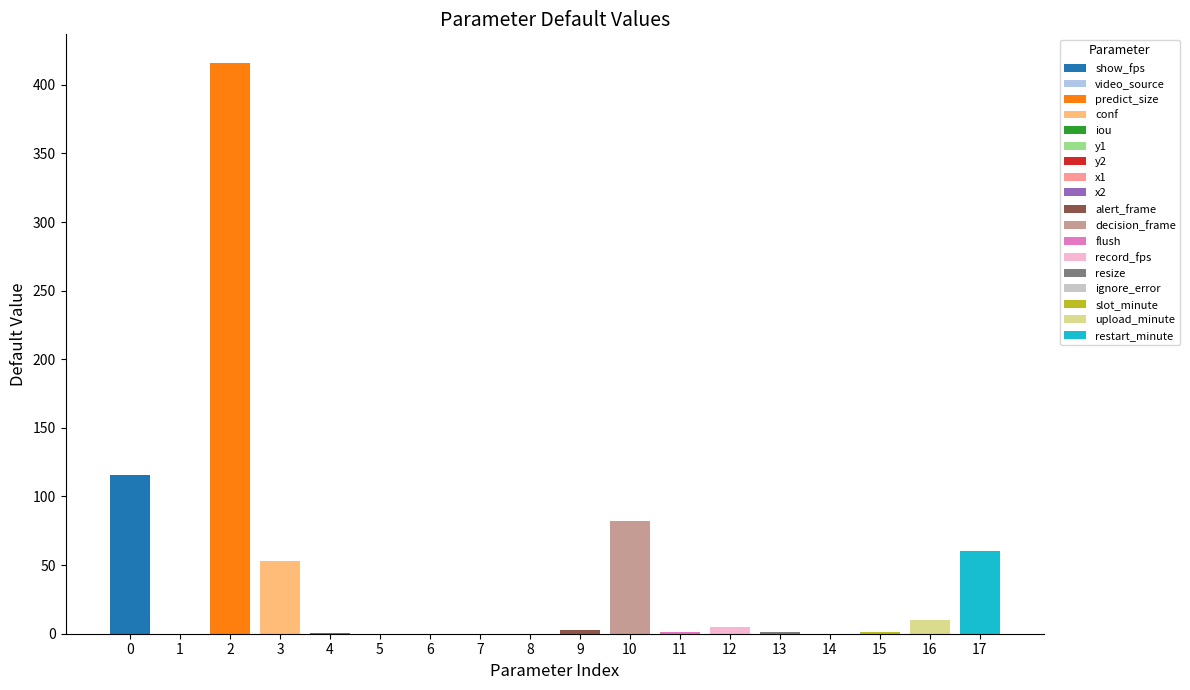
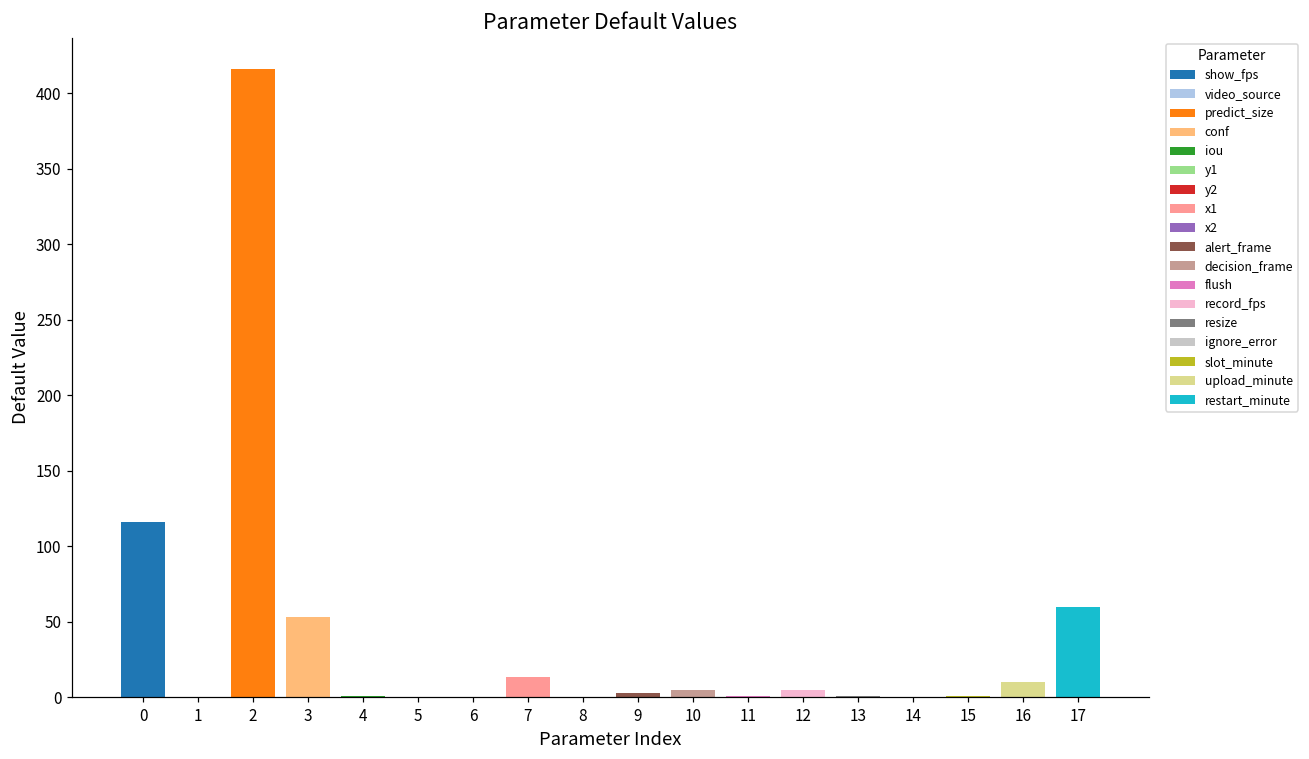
7: 0 -> 13
10: 82 -> 5
